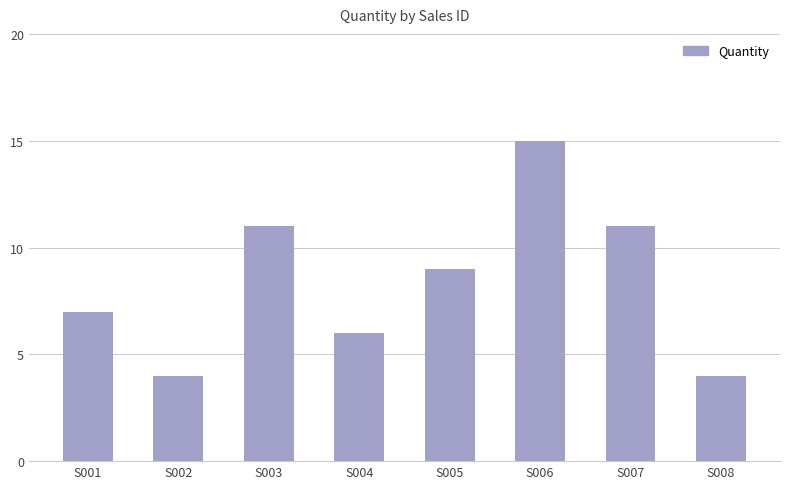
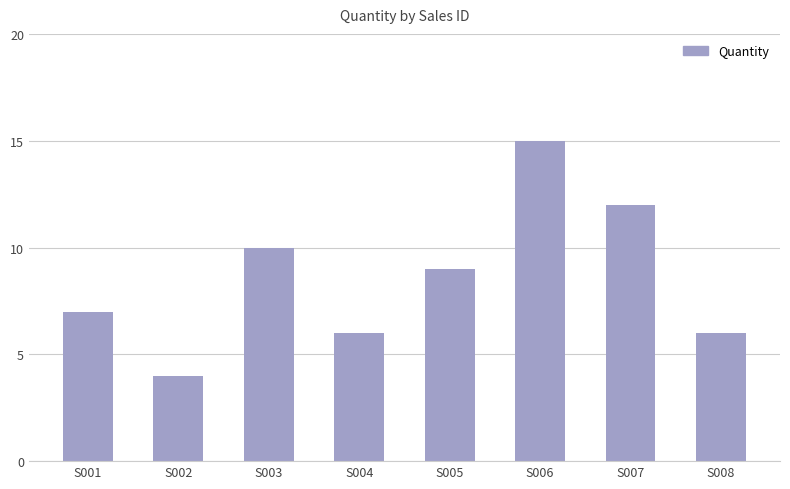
S003: 11 -> 10
S007: 11 -> 12
S008: 4 -> 6
